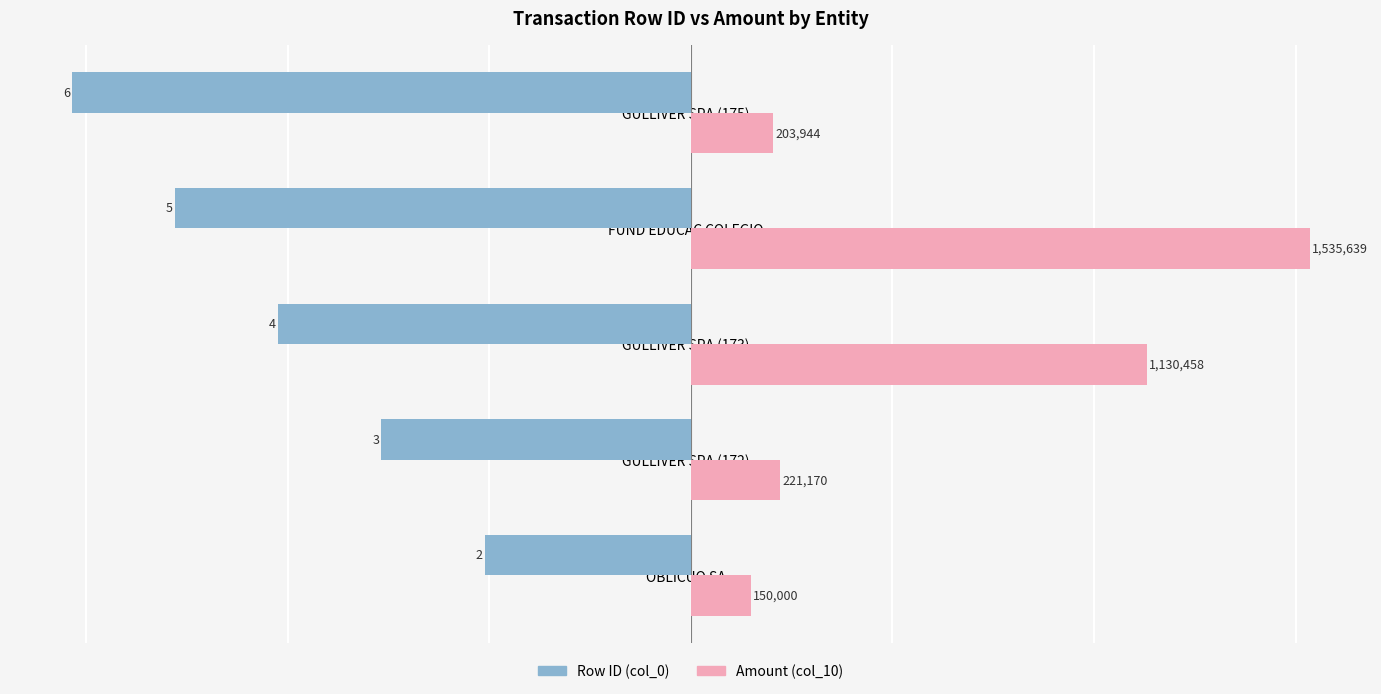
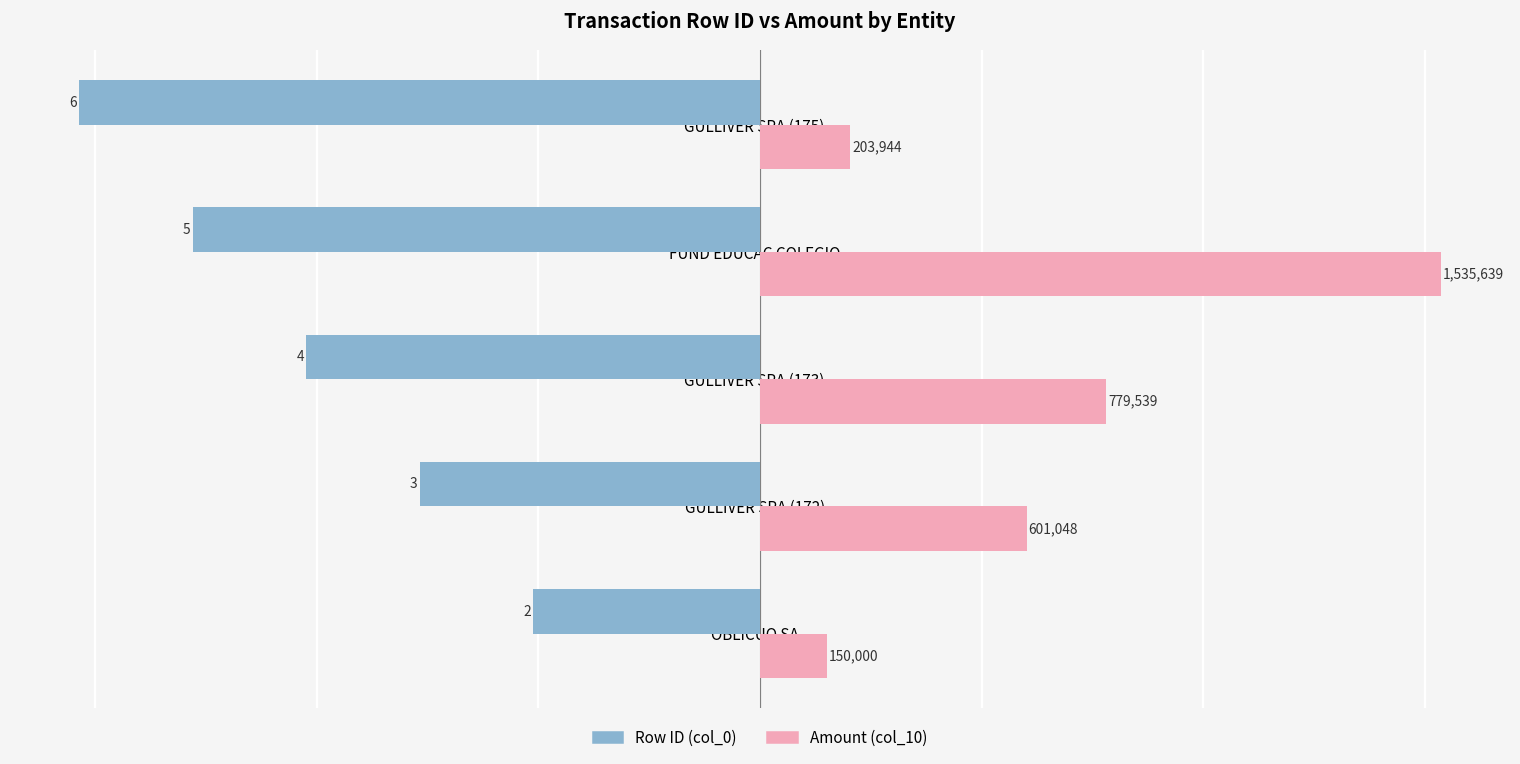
Amount (col_10), GULLIVER SPA (173): 1,130,458 -> 779,539
Amount (col_10), GULLIVER SPA (172): 221,170 -> 601,048
